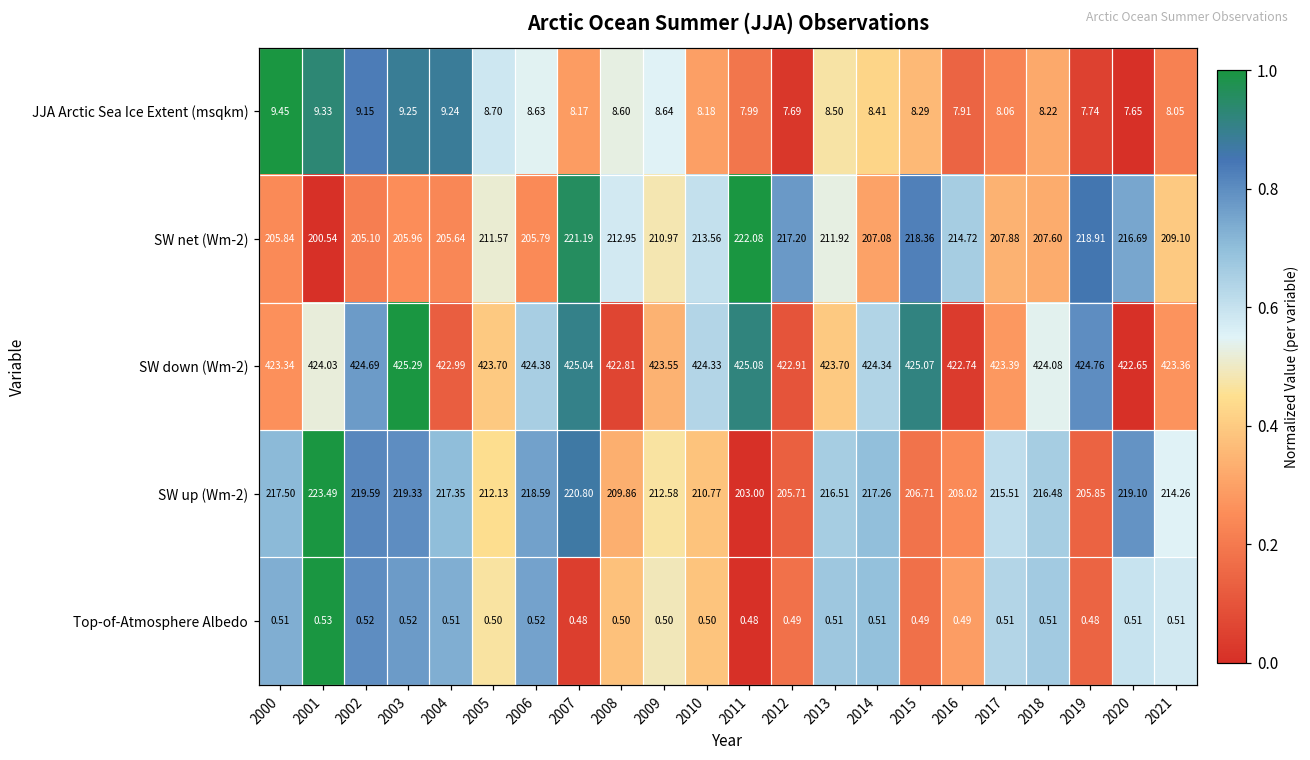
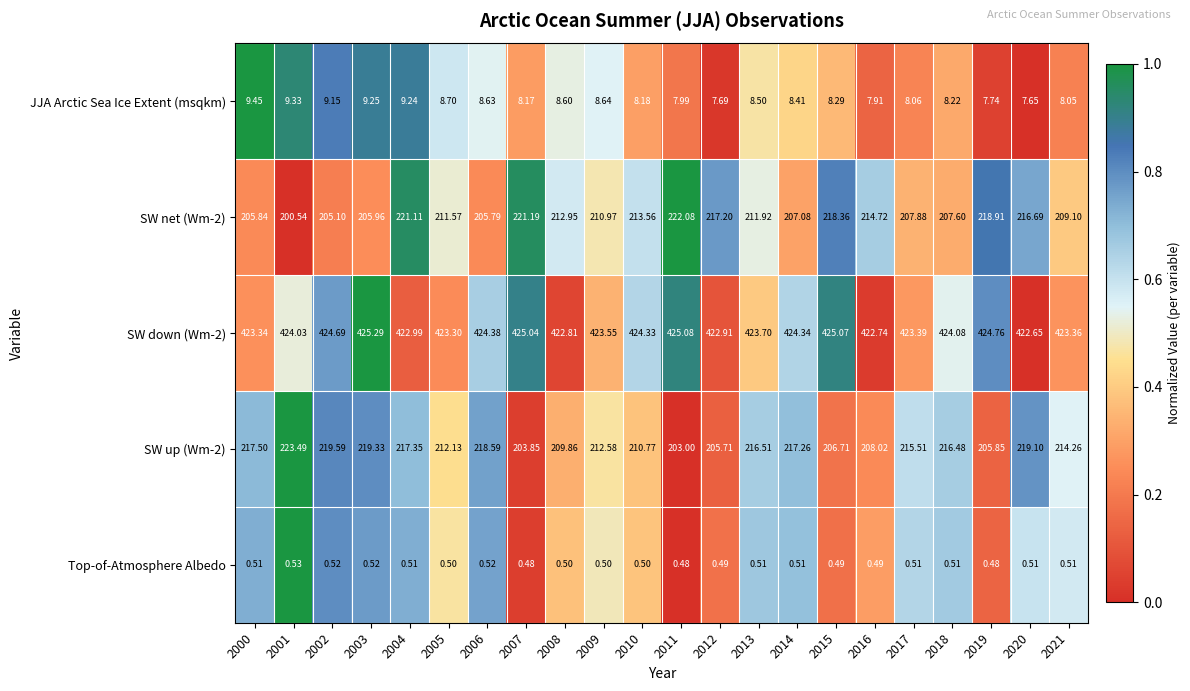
SW net (Wm-2), 2004: 205.64 -> 221.11
SW down (Wm-2), 2005: 423.70 -> 423.30
SW up (Wm-2), 2007: 220.80 -> 203.85
